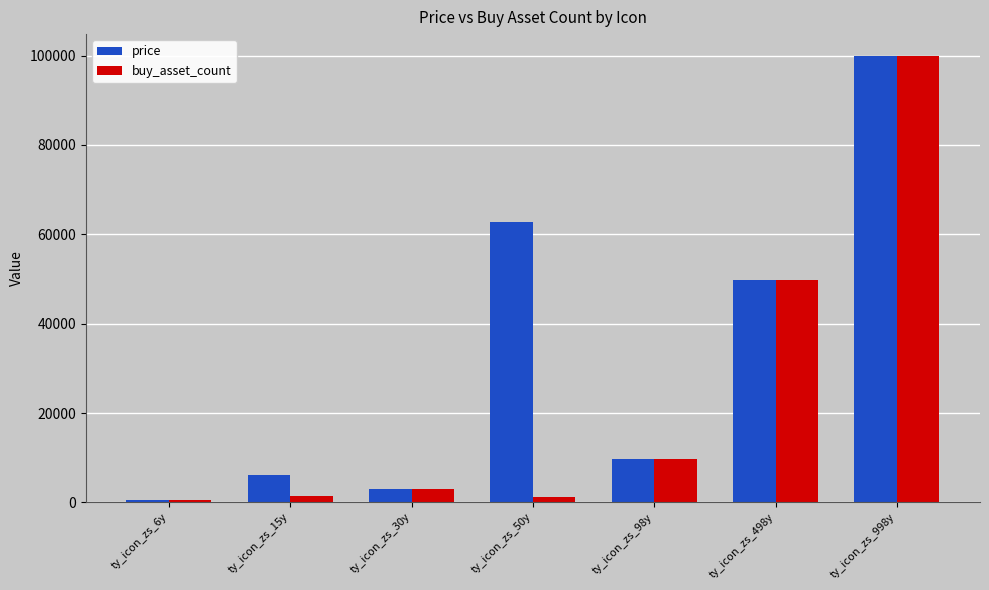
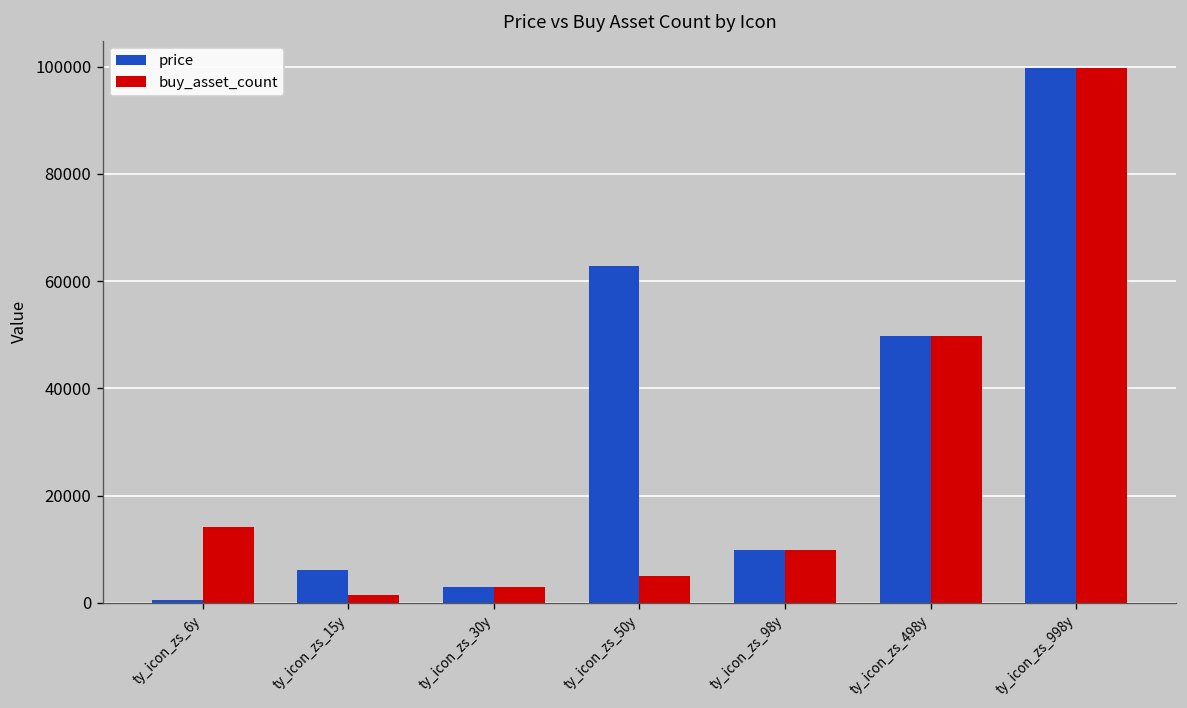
buy_asset_count, ty_icon_zs_6y: 1000 -> 14000
buy_asset_count, ty_icon_zs_50y: 1000 -> 5000
